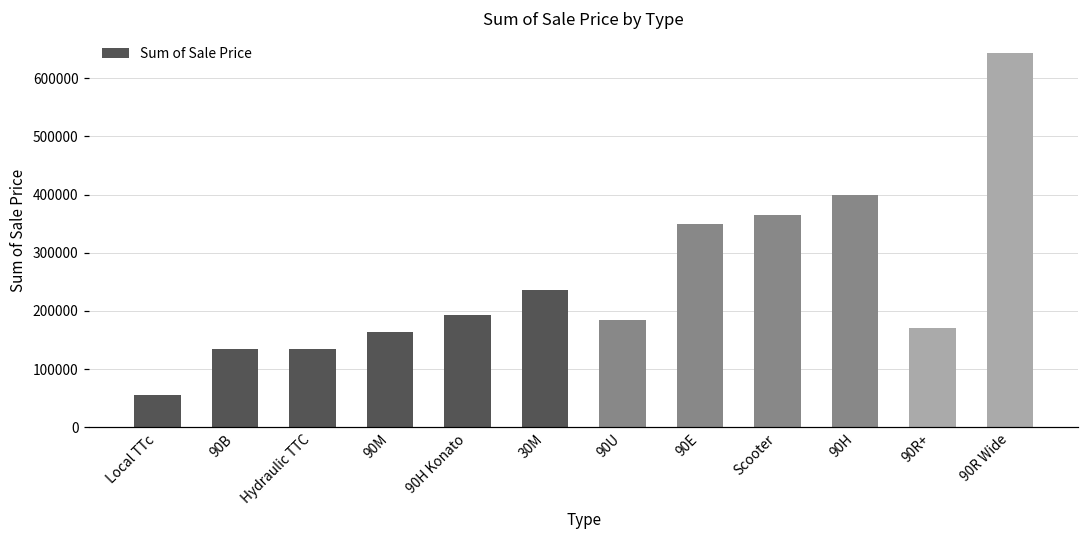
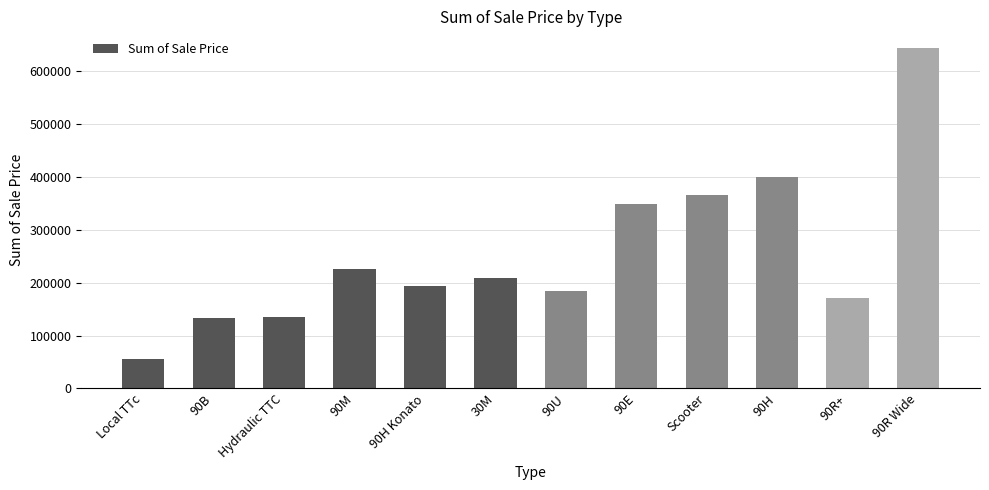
90M: 160000 -> 230000
30M: 240000 -> 210000
